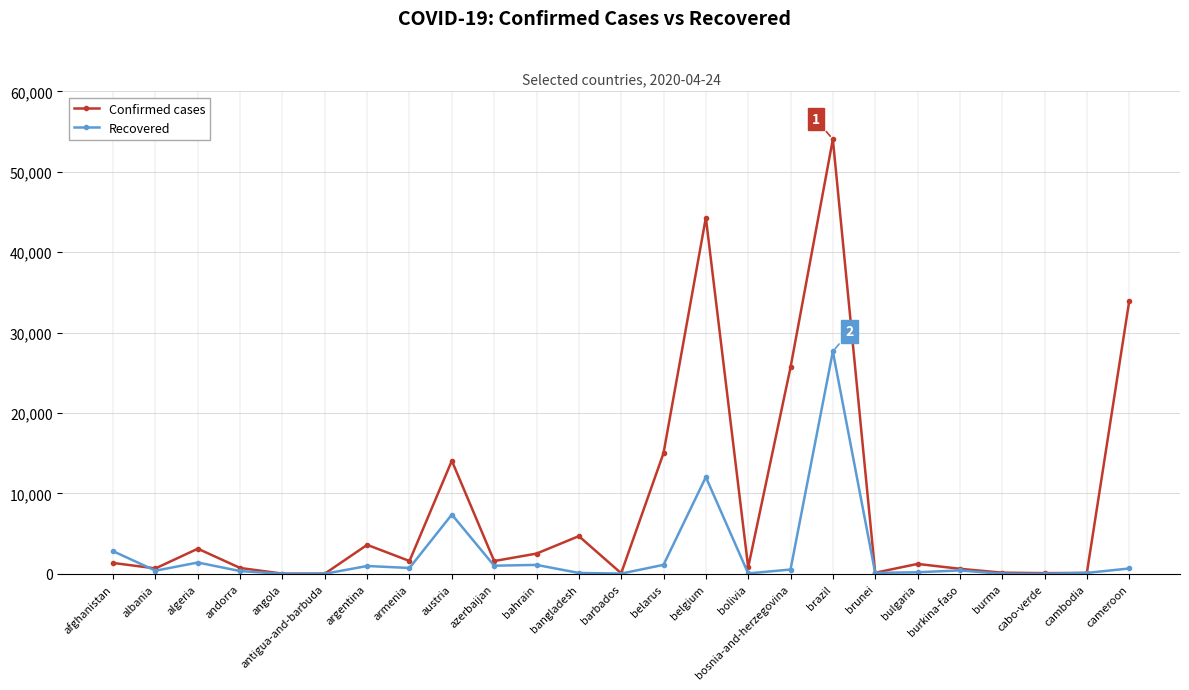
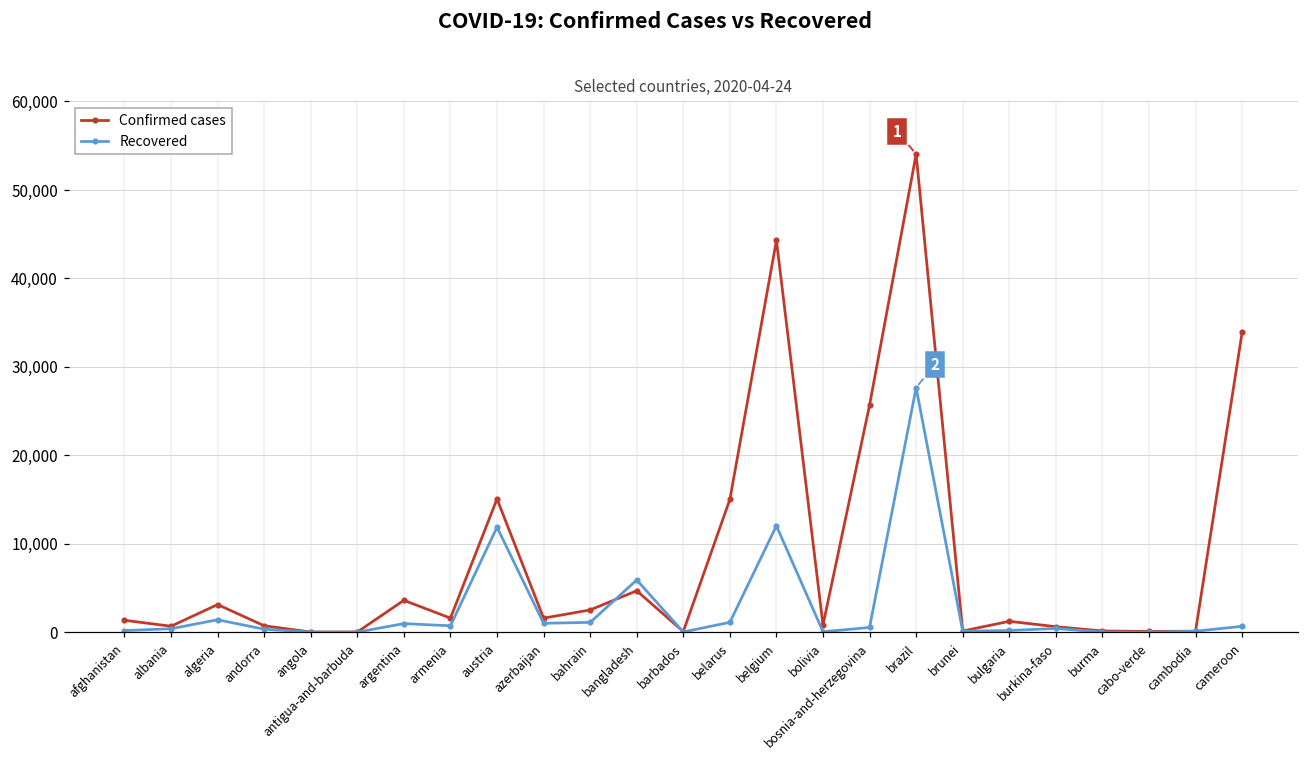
Recovered, afghanistan: 3,000 -> 0
Confirmed cases, austria: 14,000 -> 15,000
Recovered, austria: 7,000 -> 12,000
Recovered, bangladesh: 0 -> 6,000
